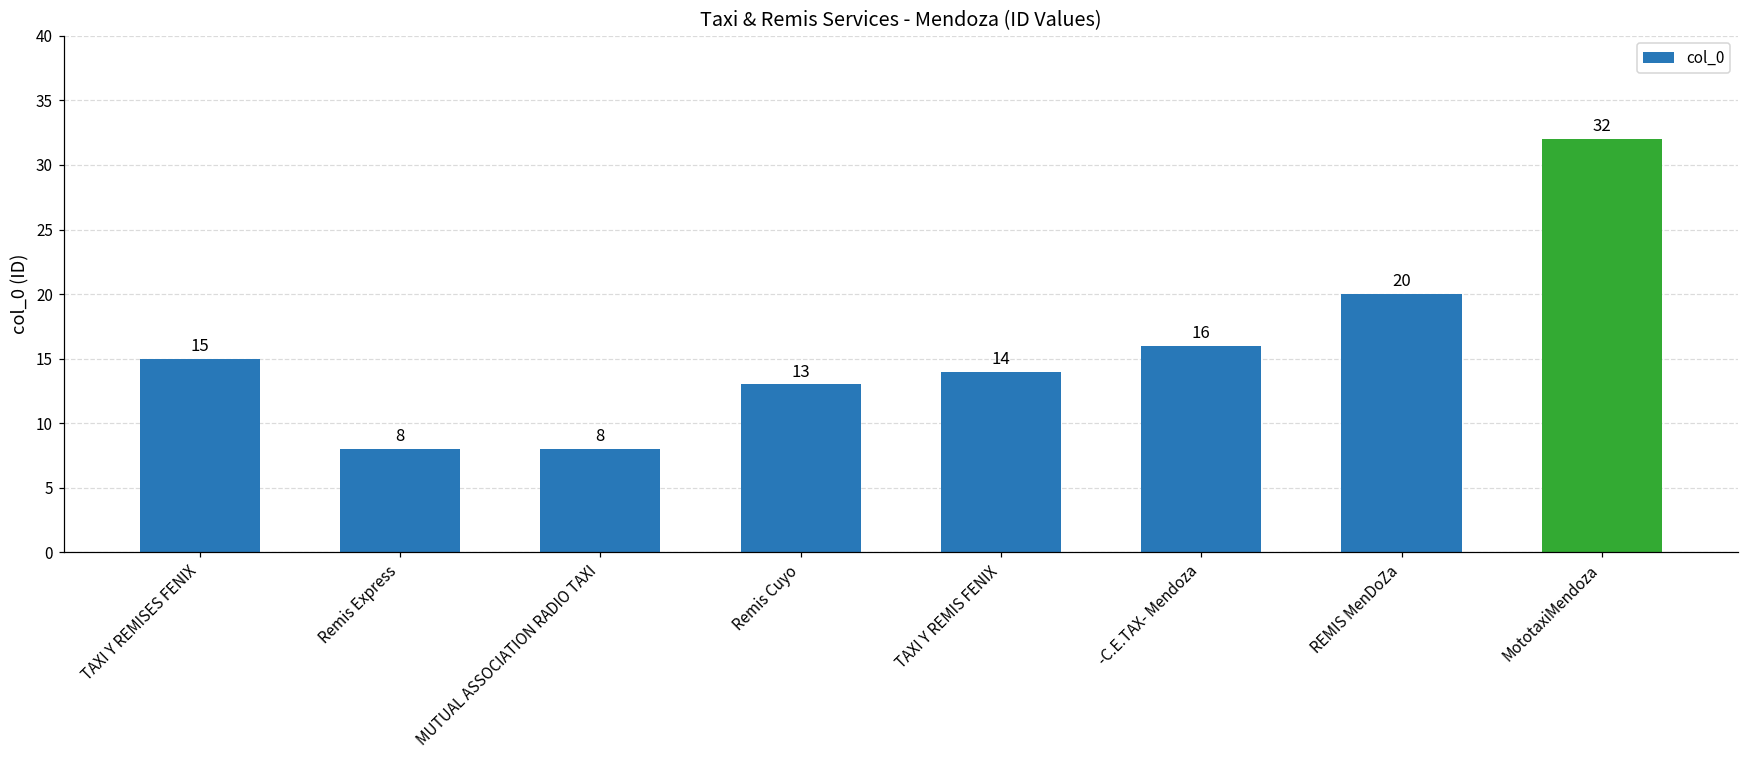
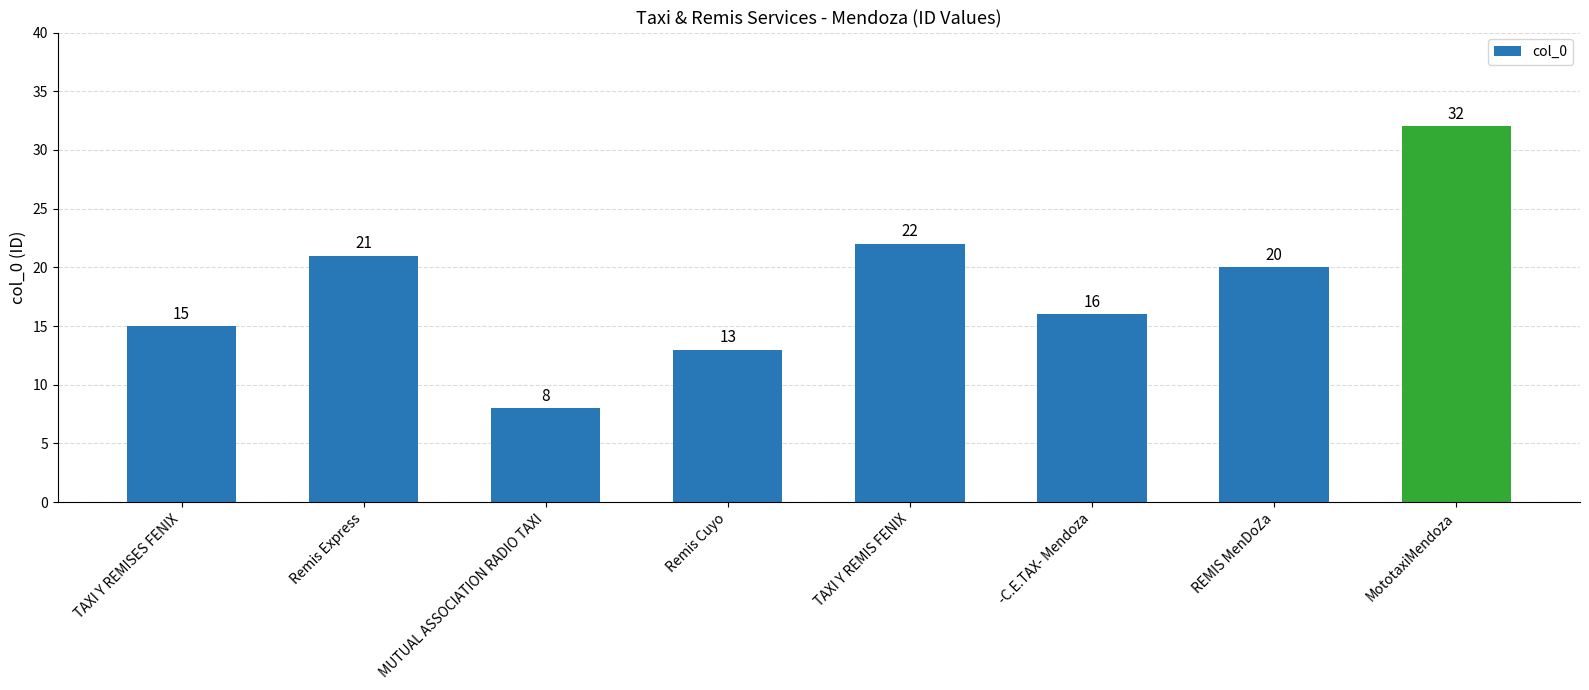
Remis Express: 8 -> 21
TAXI Y REMIS FENIX: 14 -> 22
